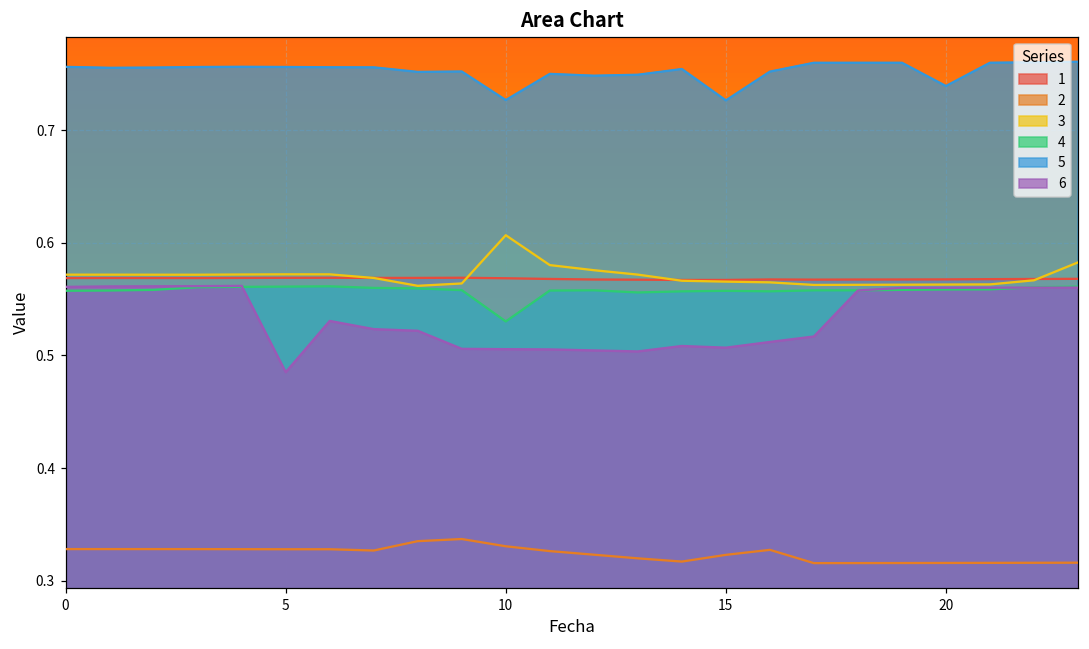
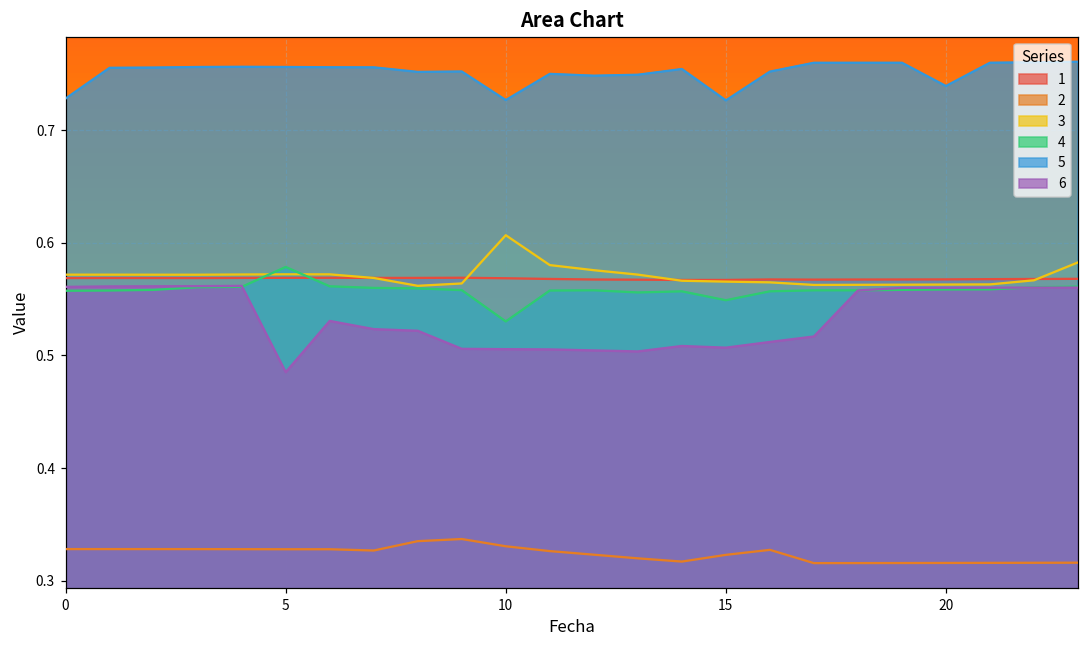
5, 0: 0.756 -> 0.728
4, 5: 0.561 -> 0.579
4, 15: 0.557 -> 0.549
